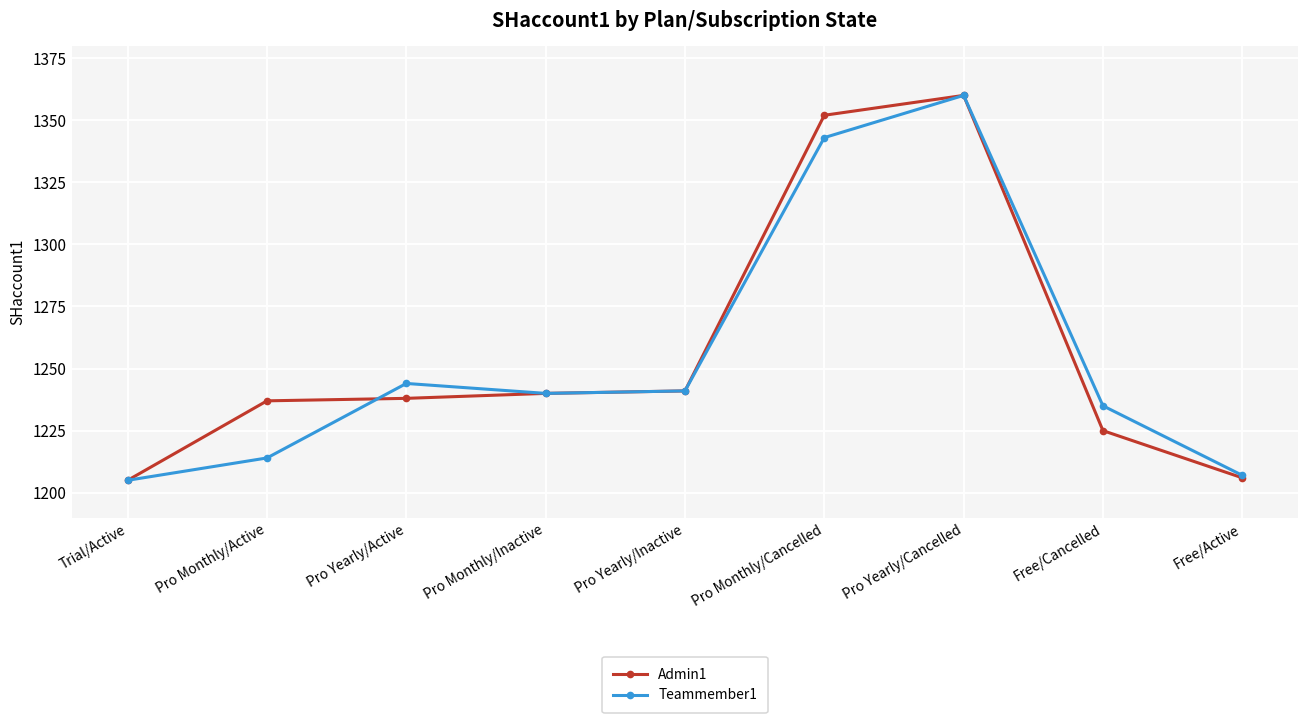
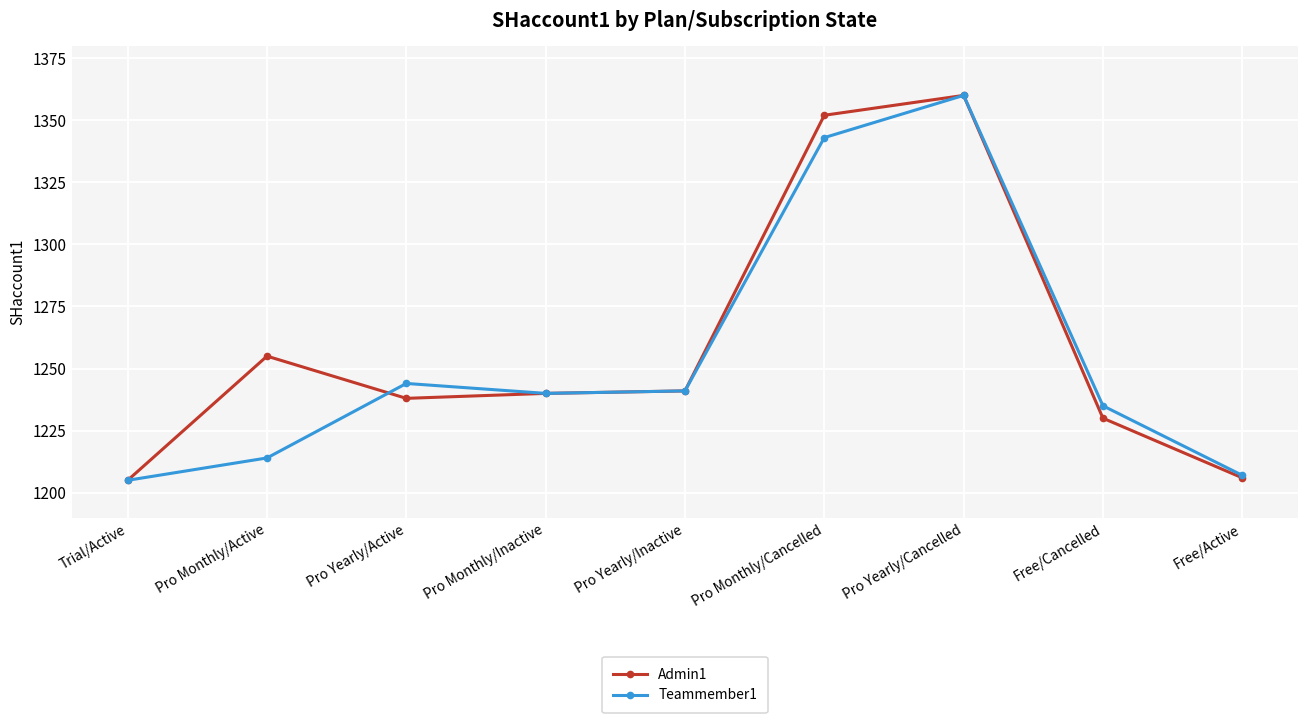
Admin1, Pro Monthly/Active: 1237 -> 1255
Admin1, Free/Cancelled: 1225 -> 1230
